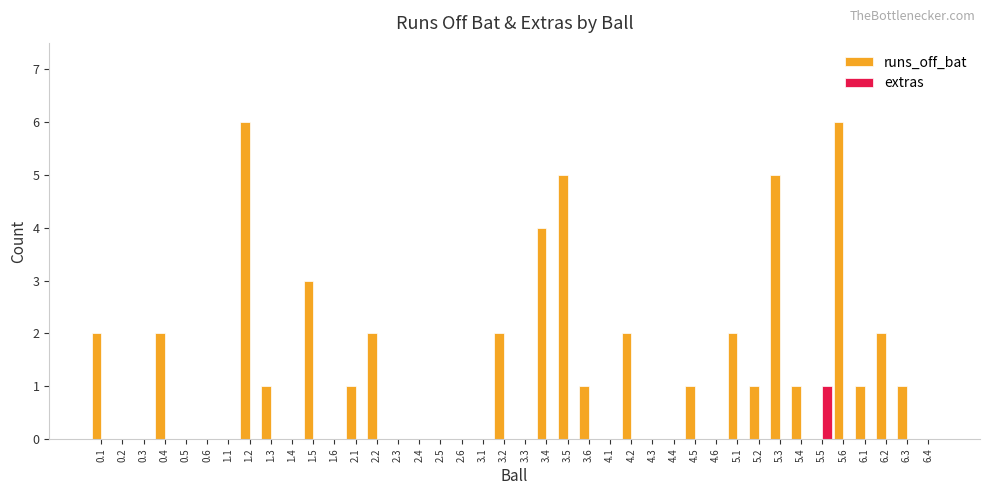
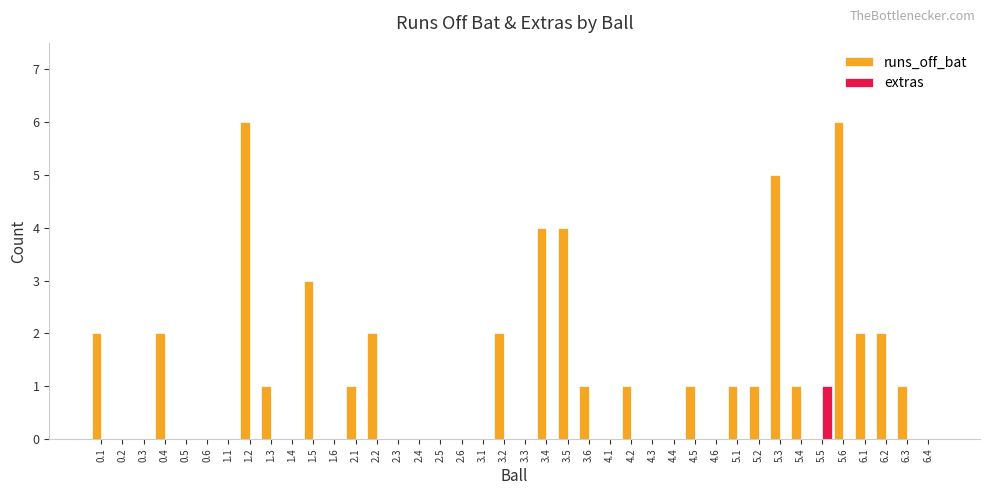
runs_off_bat, 3.5: 5 -> 4
runs_off_bat, 4.2: 2 -> 1
runs_off_bat, 5.1: 2 -> 1
runs_off_bat, 6.1: 1 -> 2
